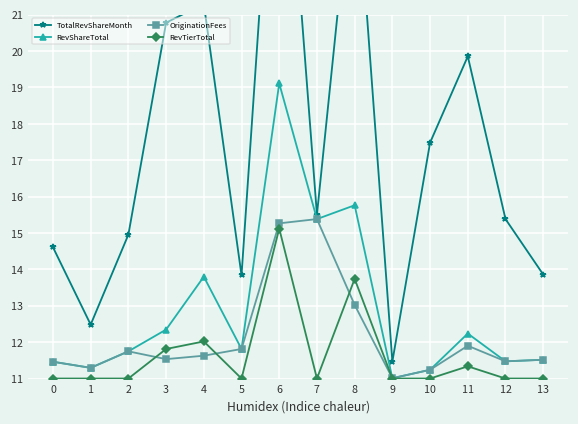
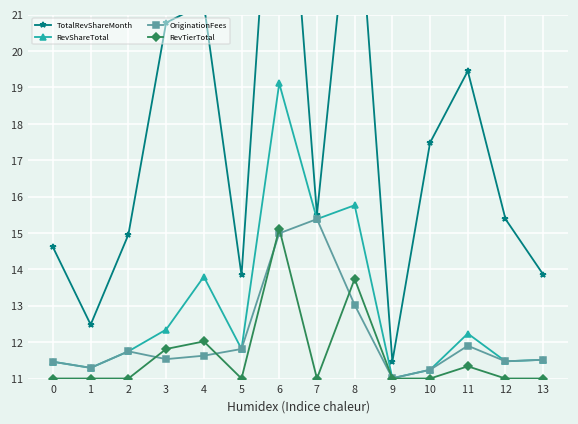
OriginationFees, 6: 15.3 -> 15.0
TotalRevShareMonth, 11: 19.9 -> 19.5
